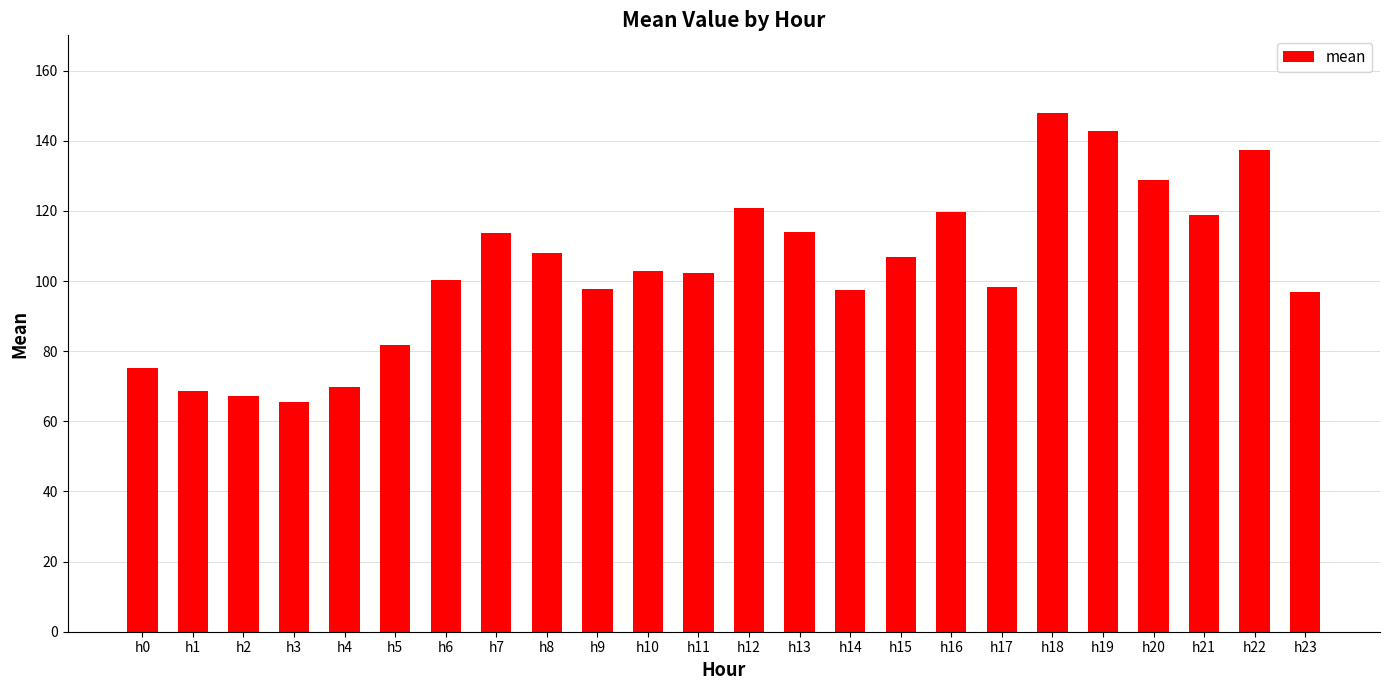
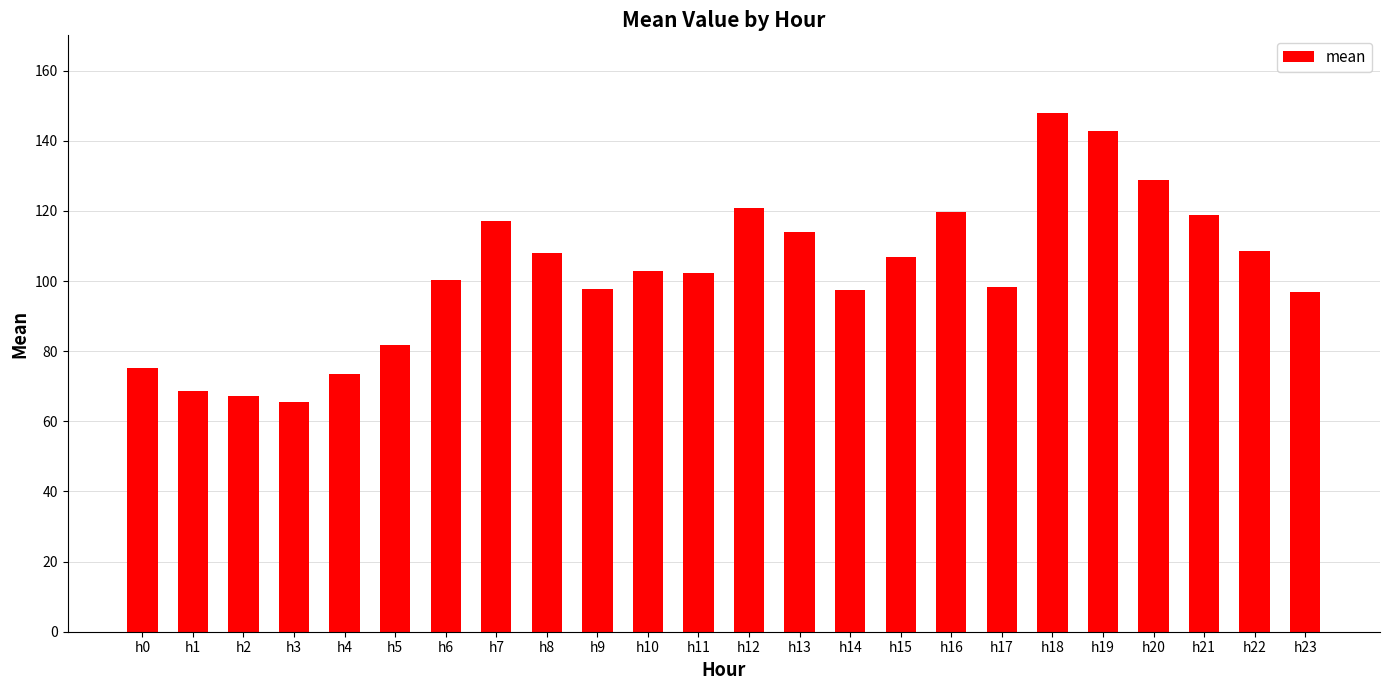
h4: 70 -> 73
h7: 114 -> 117
h22: 137 -> 109
